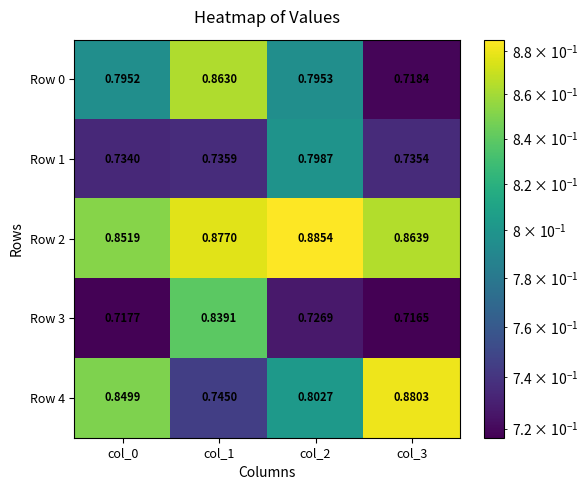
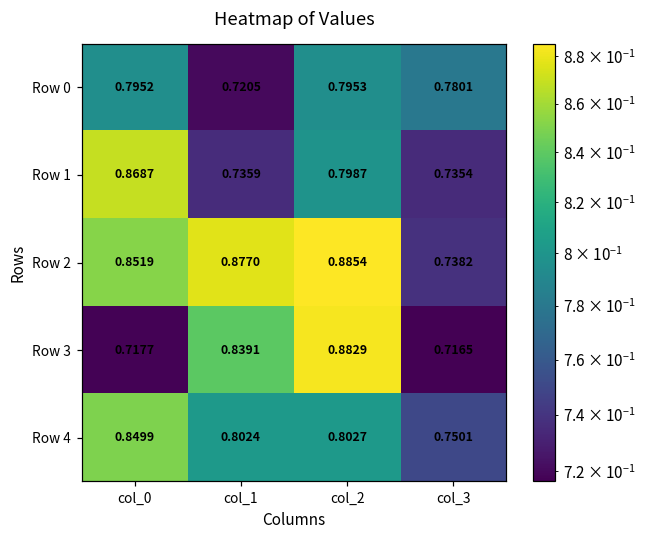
Row 0, col_1: 0.8630 -> 0.7205
Row 0, col_3: 0.7184 -> 0.7801
Row 1, col_0: 0.7340 -> 0.8687
Row 2, col_3: 0.8639 -> 0.7382
Row 3, col_2: 0.7269 -> 0.8829
Row 4, col_1: 0.7450 -> 0.8024
Row 4, col_3: 0.8803 -> 0.7501
